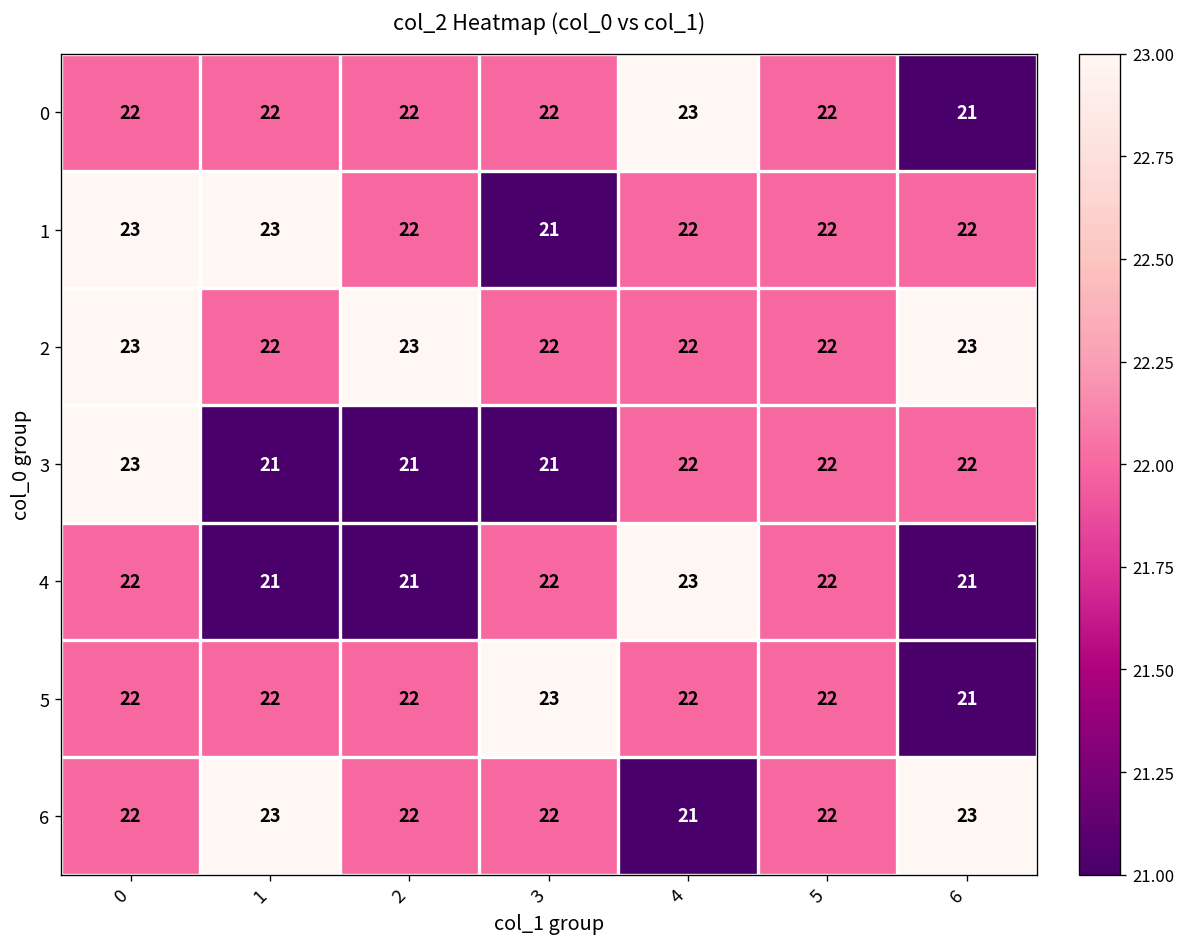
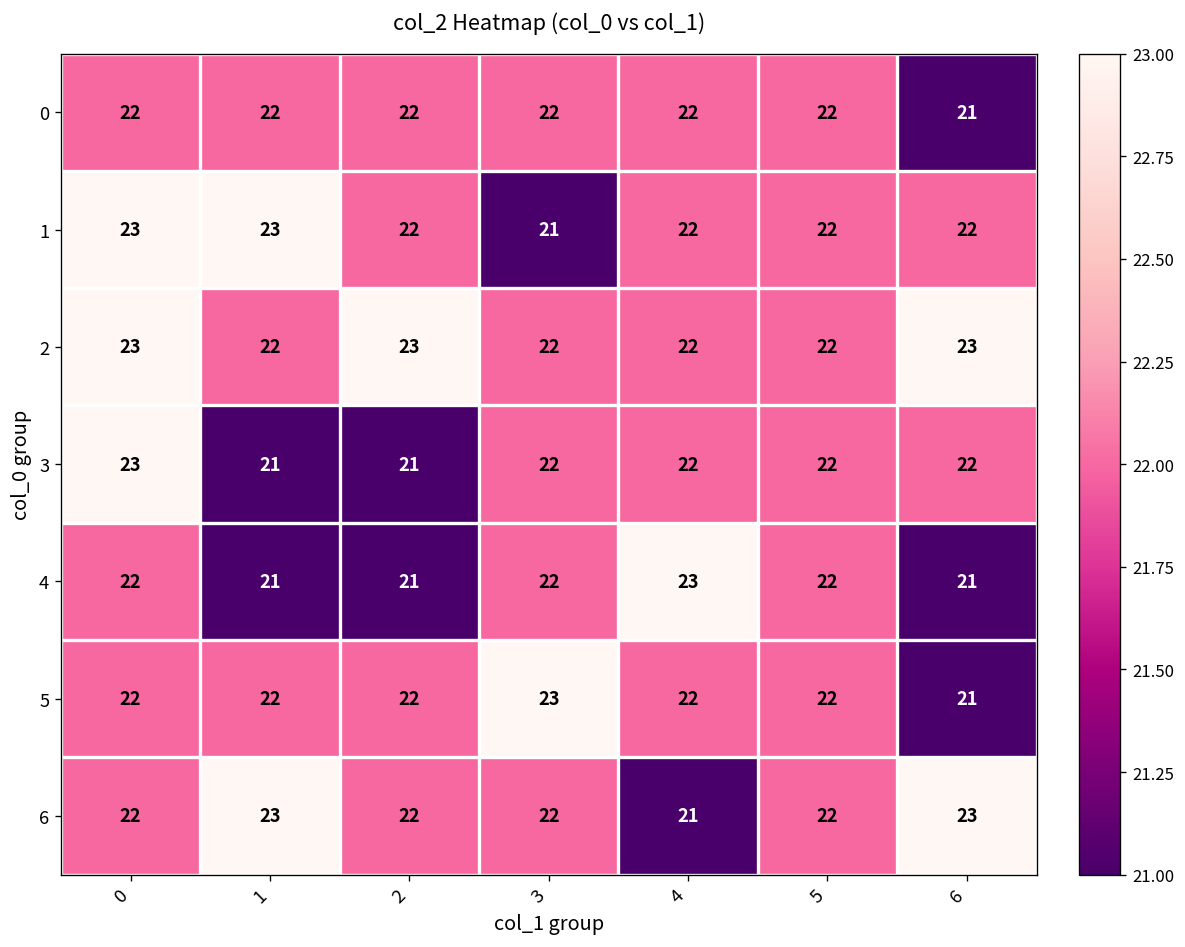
0, 4: 23 -> 22
3, 3: 21 -> 22
